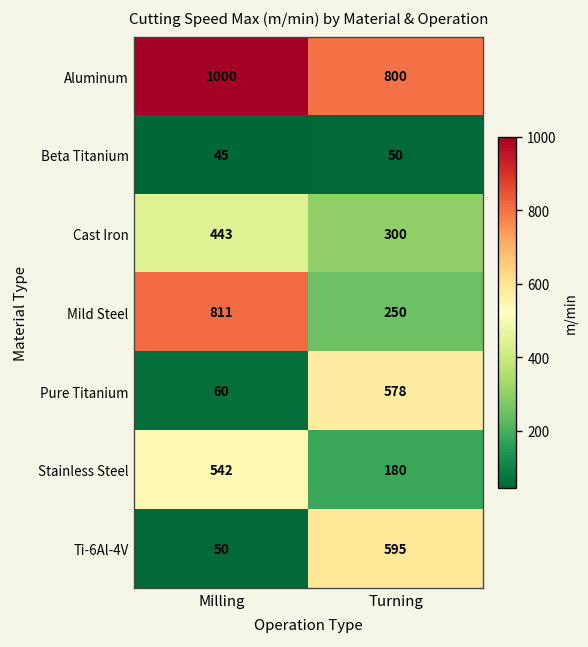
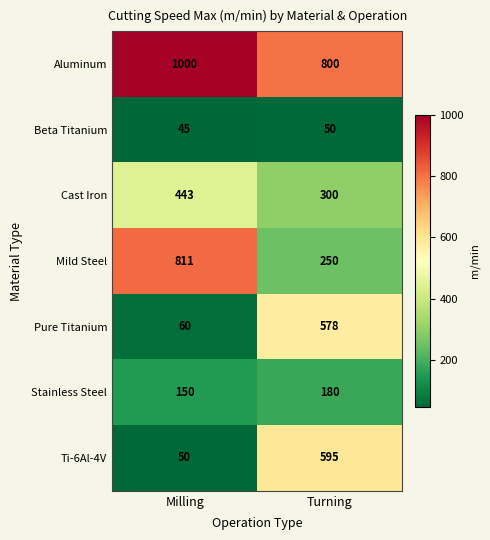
Stainless Steel, Milling: 542 -> 150
